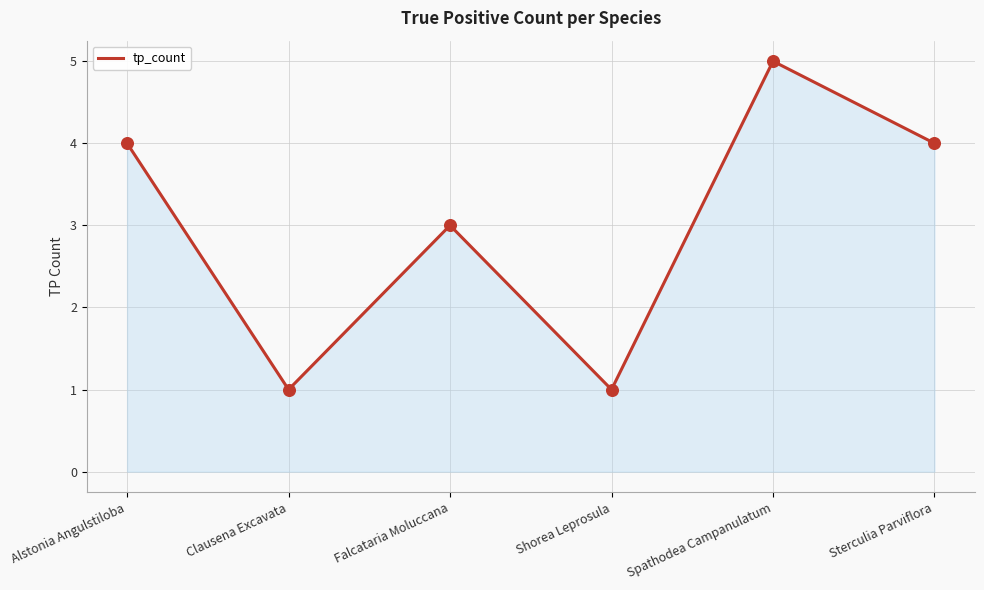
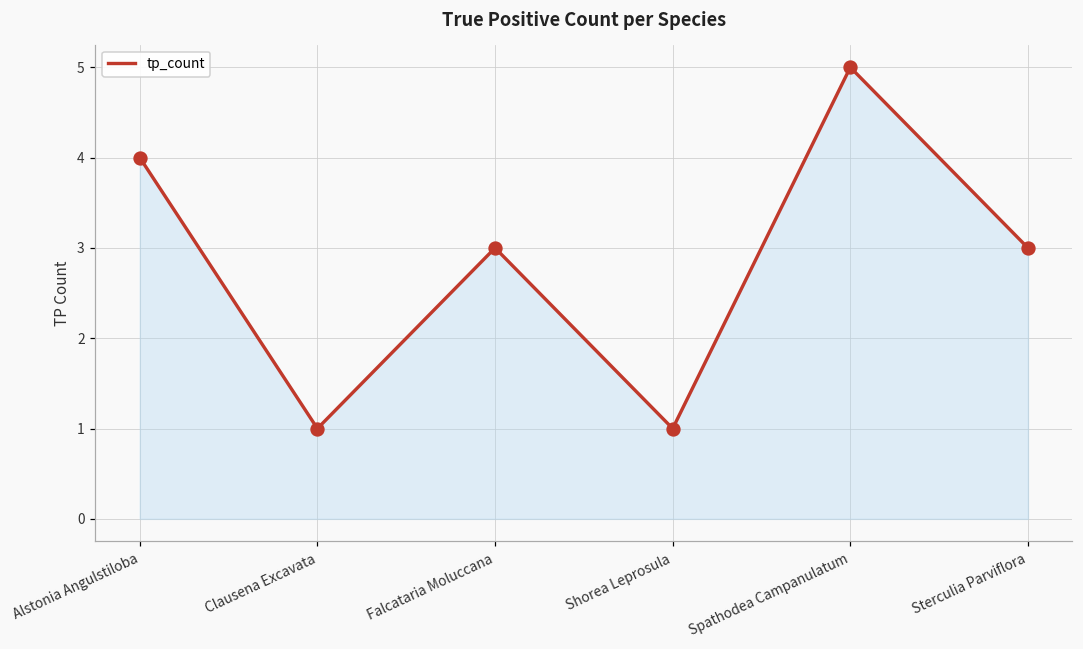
Sterculia Parviflora: 4 -> 3
